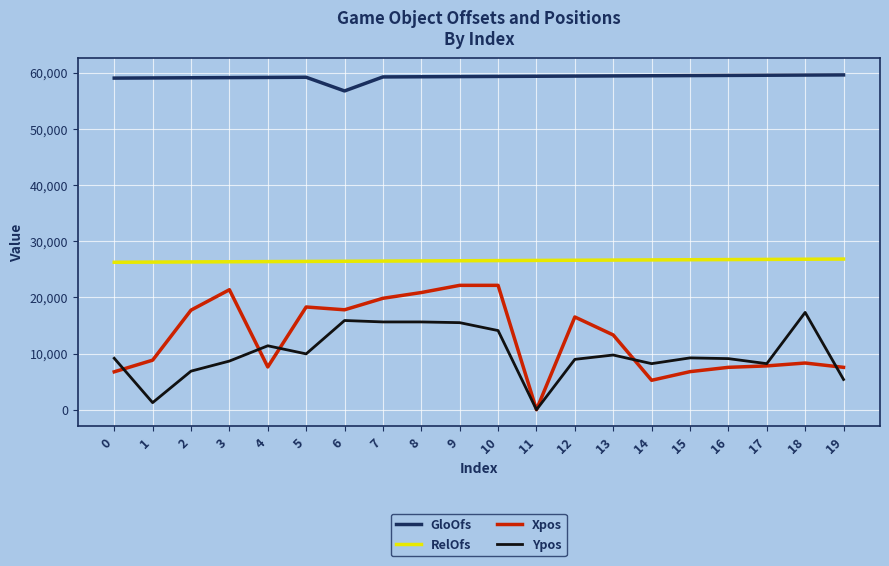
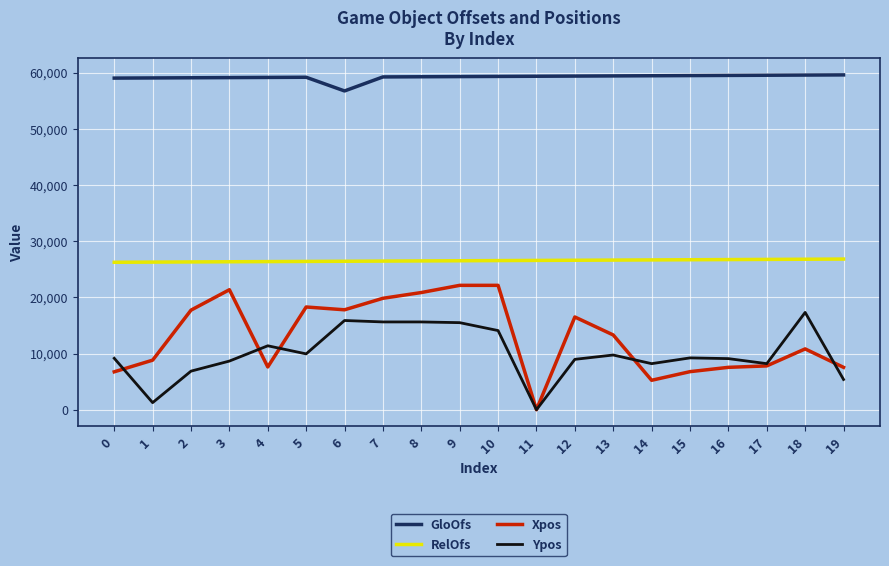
Xpos, 18: 8,000 -> 11,000
